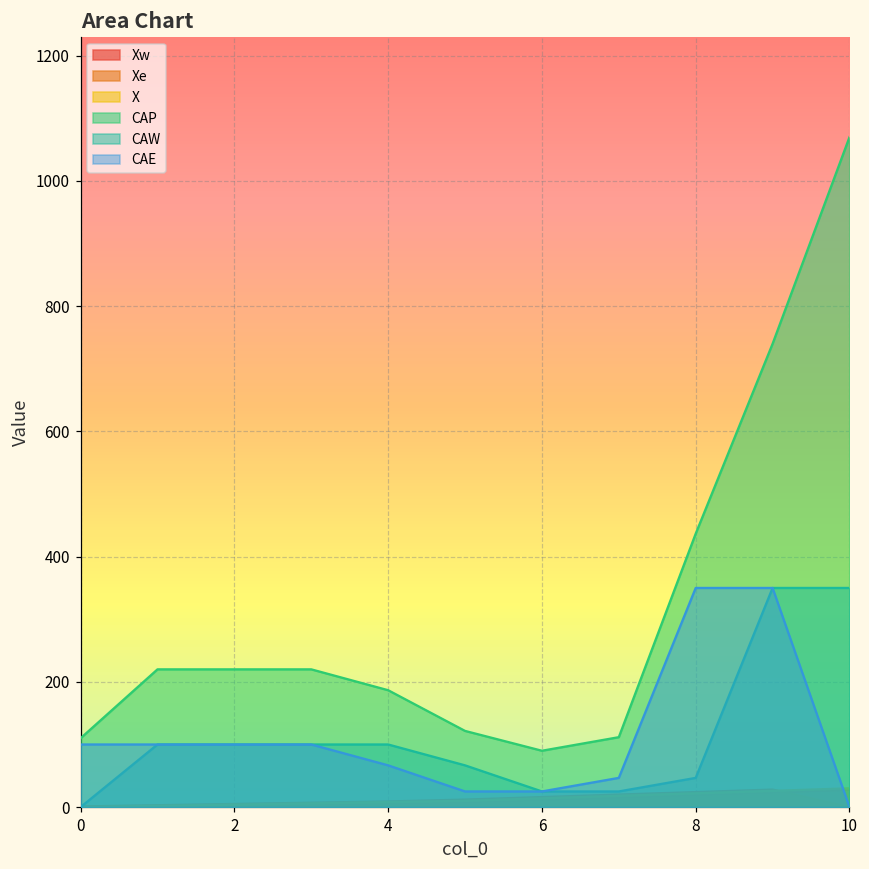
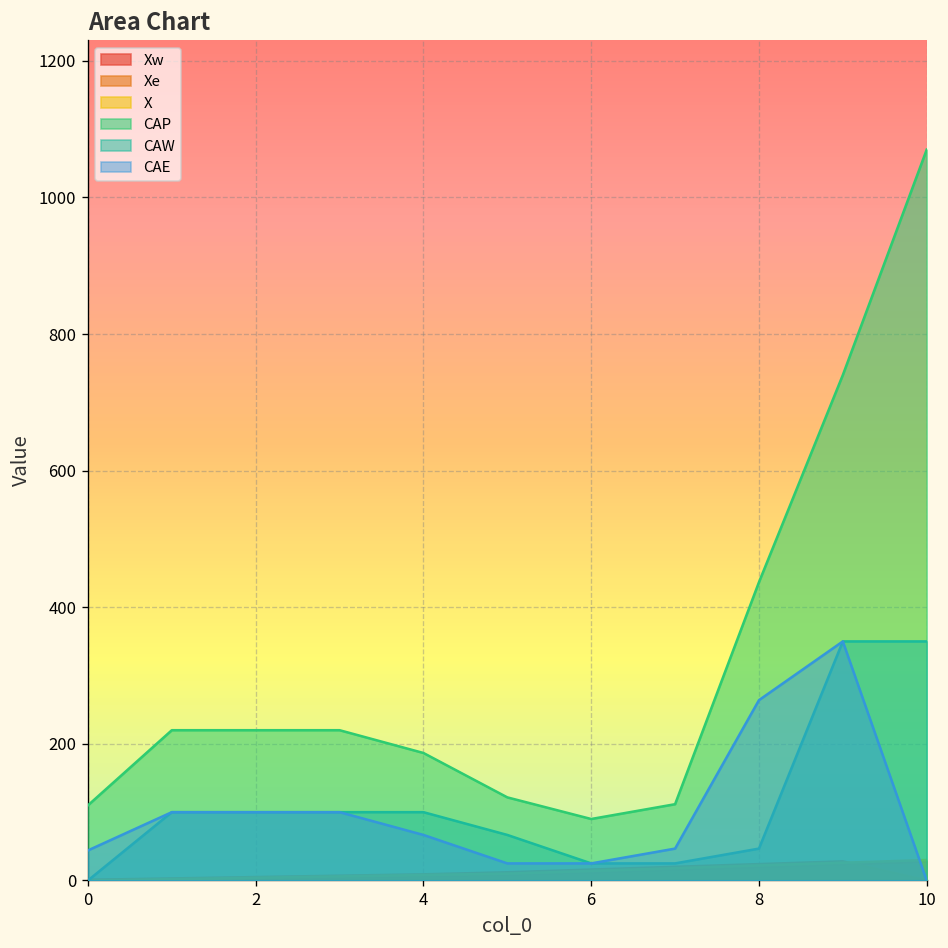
CAE, 0: 100 -> 40
CAE, 8: 350 -> 260
